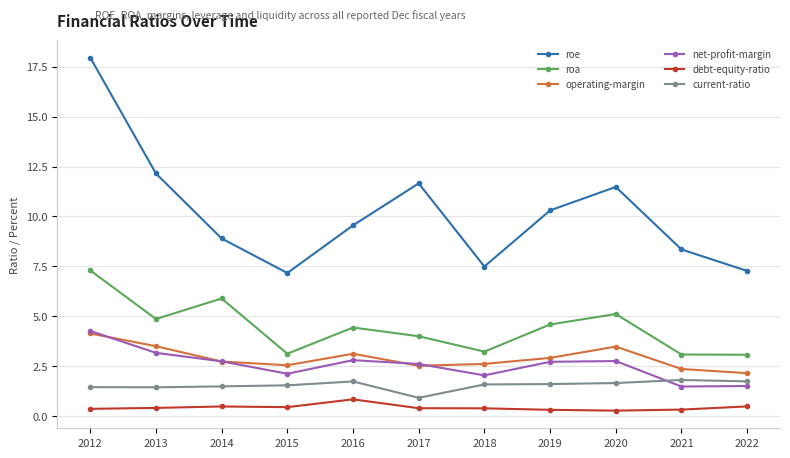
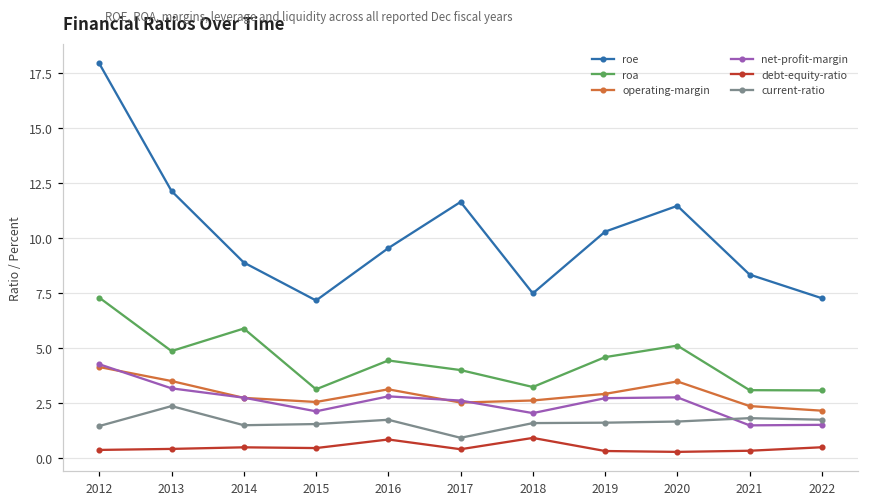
current-ratio, 2013: 1.5 -> 2.4
debt-equity-ratio, 2018: 0.4 -> 0.9
